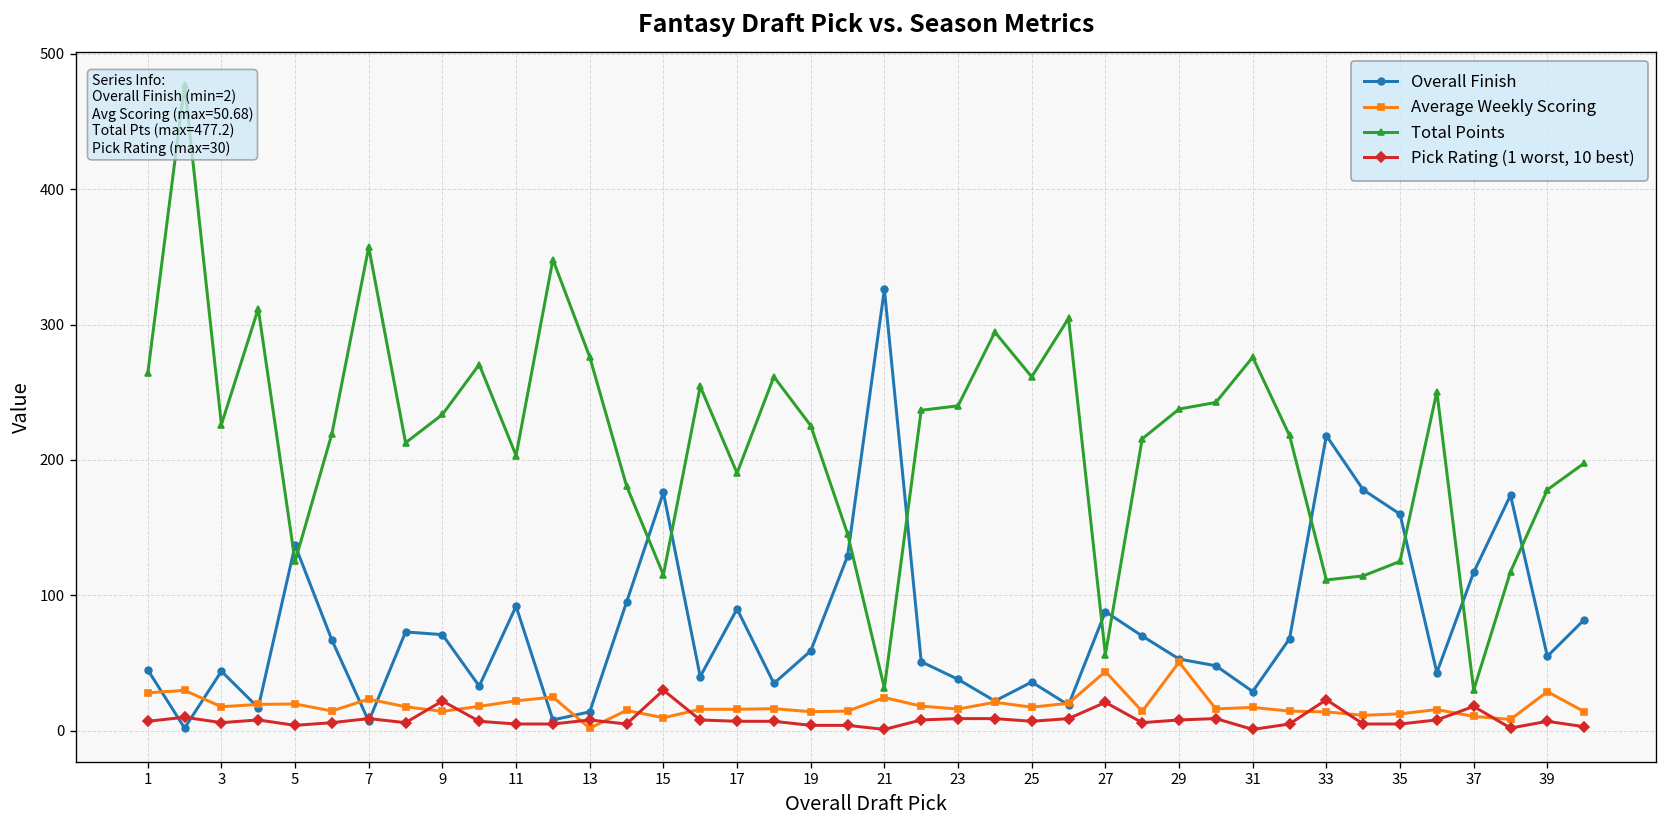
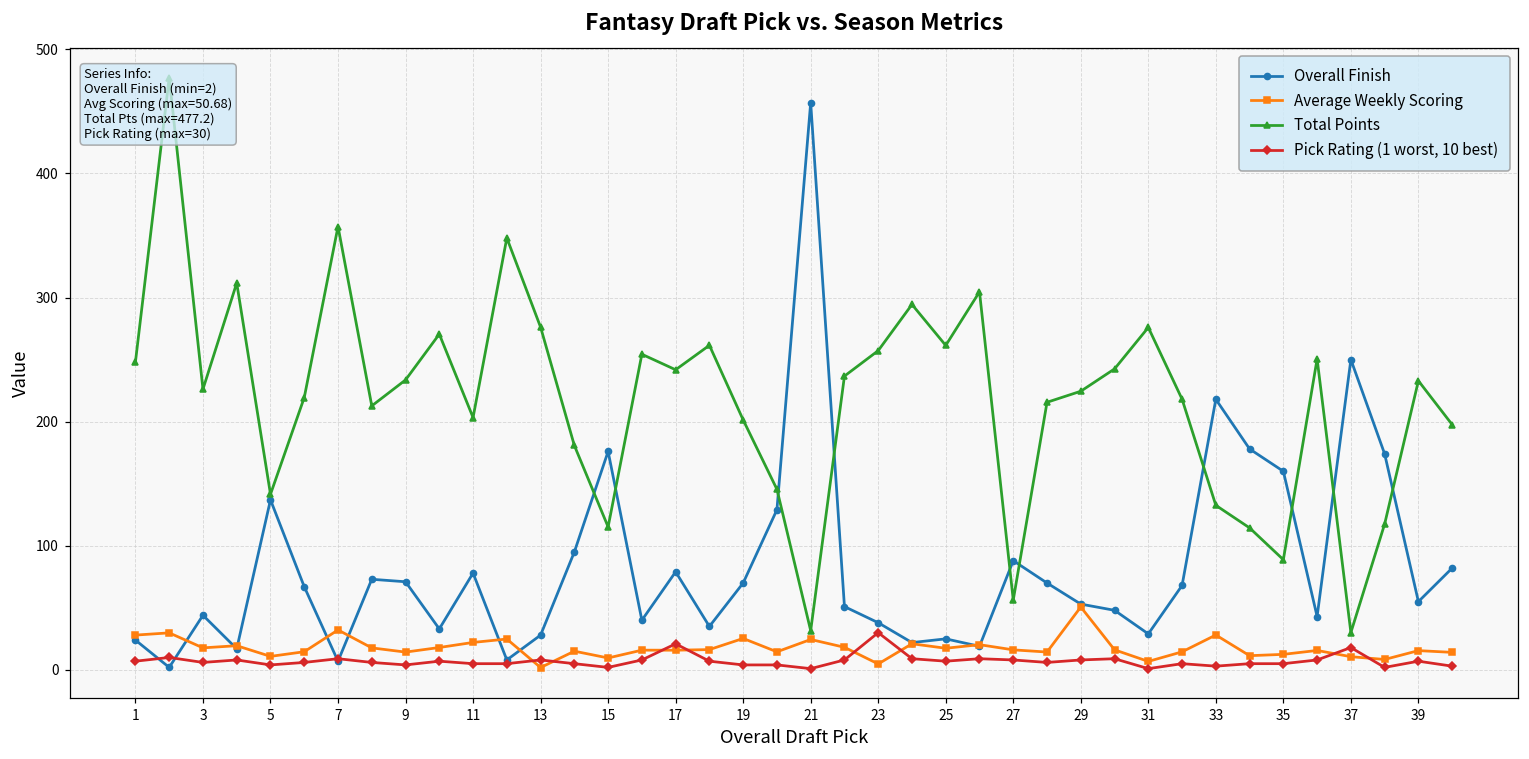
Overall Finish, 1: 45 -> 24
Total Points, 1: 264 -> 248
Average Weekly Scoring, 5: 20 -> 11
Total Points, 5: 125 -> 142
Average Weekly Scoring, 7: 23 -> 32
Pick Rating (1 worst, 10 best), 9: 22 -> 4
Overall Finish, 11: 92 -> 78
Overall Finish, 13: 14 -> 28
Pick Rating (1 worst, 10 best), 15: 30 -> 2
Overall Finish, 17: 90 -> 79
Total Points, 17: 190 -> 242
Pick Rating (1 worst, 10 best), 17: 7 -> 21
Overall Finish, 19: 59 -> 70
Average Weekly Scoring, 19: 14 -> 25
Total Points, 19: 225 -> 201
Overall Finish, 21: 326 -> 457
Average Weekly Scoring, 23: 16 -> 5
Total Points, 23: 240 -> 257
Pick Rating (1 worst, 10 best), 23: 9 -> 30
Overall Finish, 25: 36 -> 25
Average Weekly Scoring, 27: 44 -> 16
Pick Rating (1 worst, 10 best), 27: 21 -> 8
Total Points, 29: 238 -> 225
Average Weekly Scoring, 31: 17 -> 7
Average Weekly Scoring, 33: 14 -> 28
Total Points, 33: 111 -> 133
Pick Rating (1 worst, 10 best), 33: 23 -> 3
Total Points, 35: 125 -> 89
Overall Finish, 37: 117 -> 250
Average Weekly Scoring, 39: 29 -> 16
Total Points, 39: 178 -> 233
